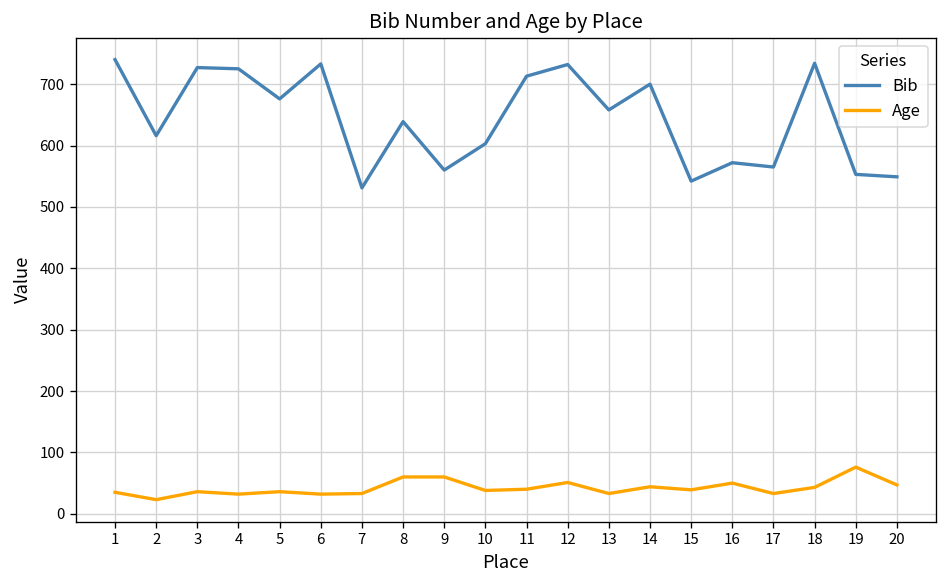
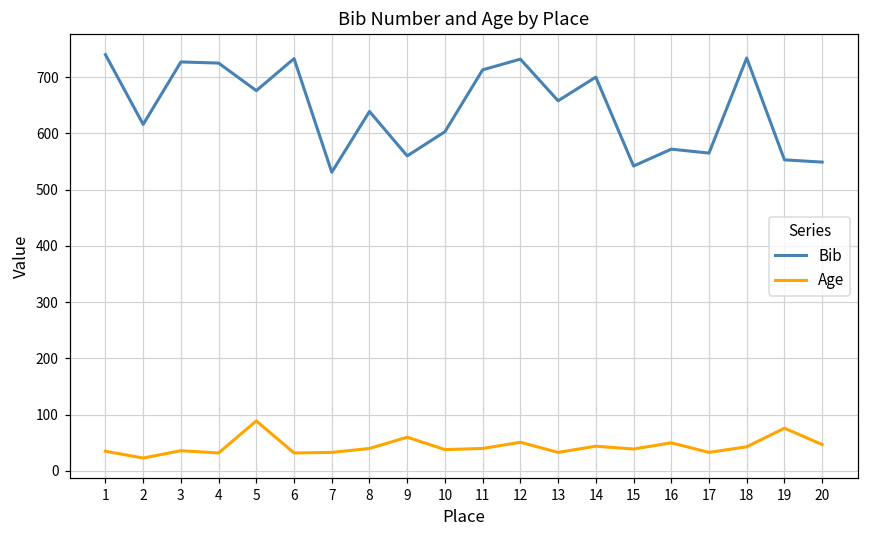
Age, 5: 40 -> 90
Age, 8: 60 -> 40
